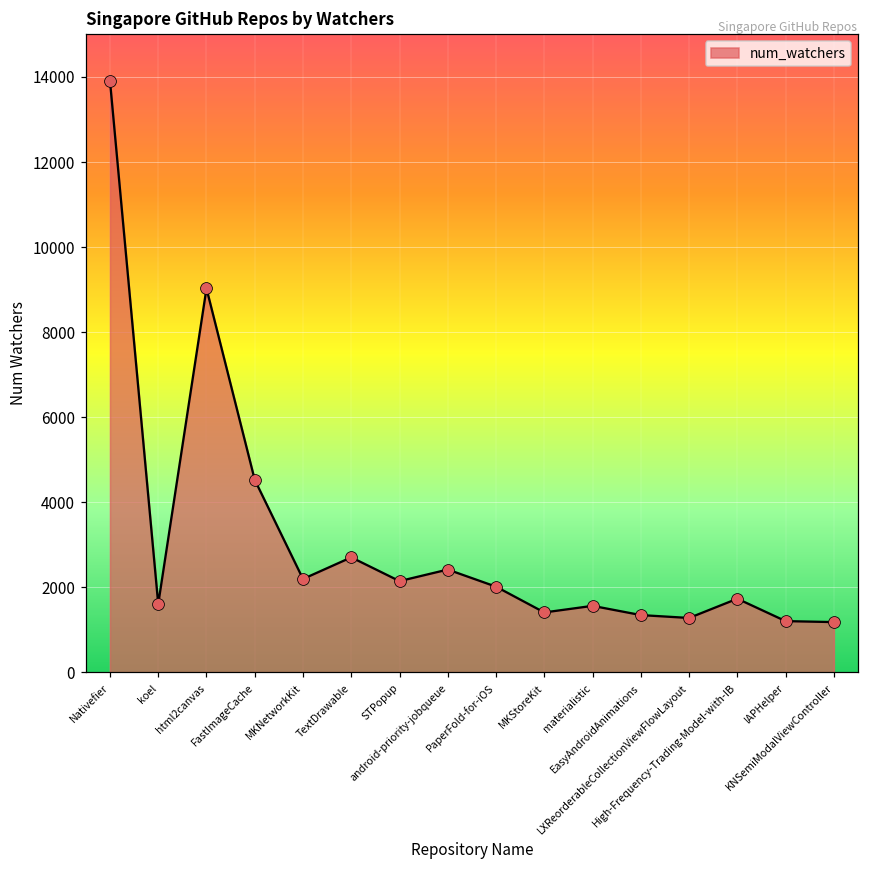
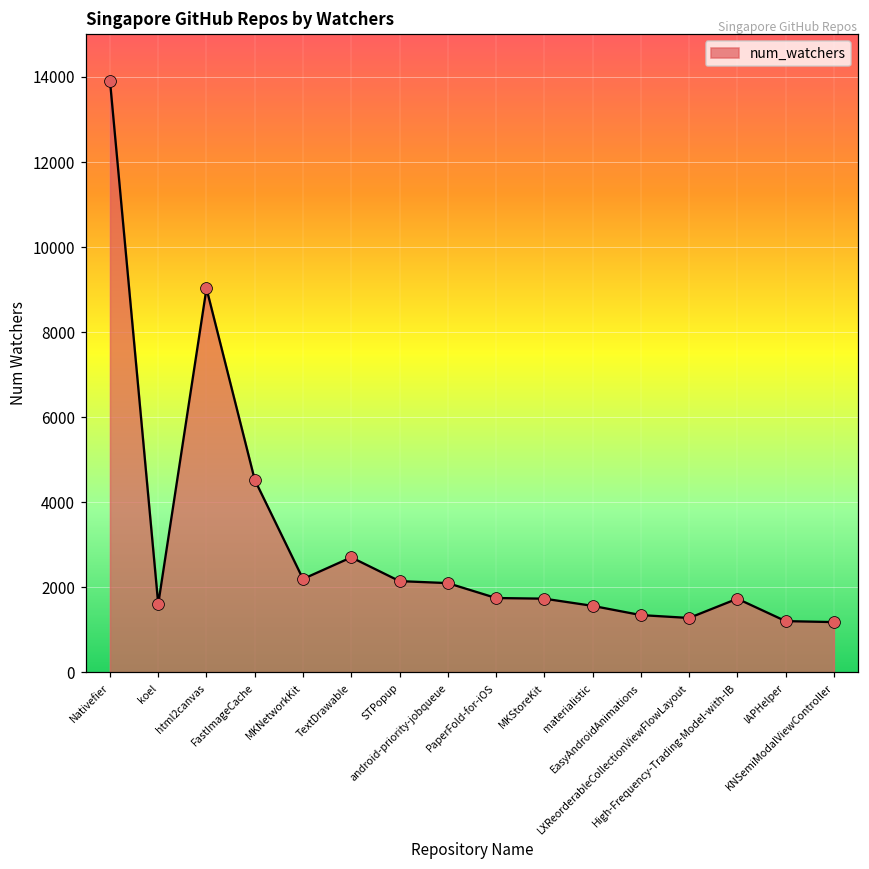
android-priority-jobqueue: 2400 -> 2100
PaperFold-for-iOS: 2000 -> 1700
MKStoreKit: 1400 -> 1700
